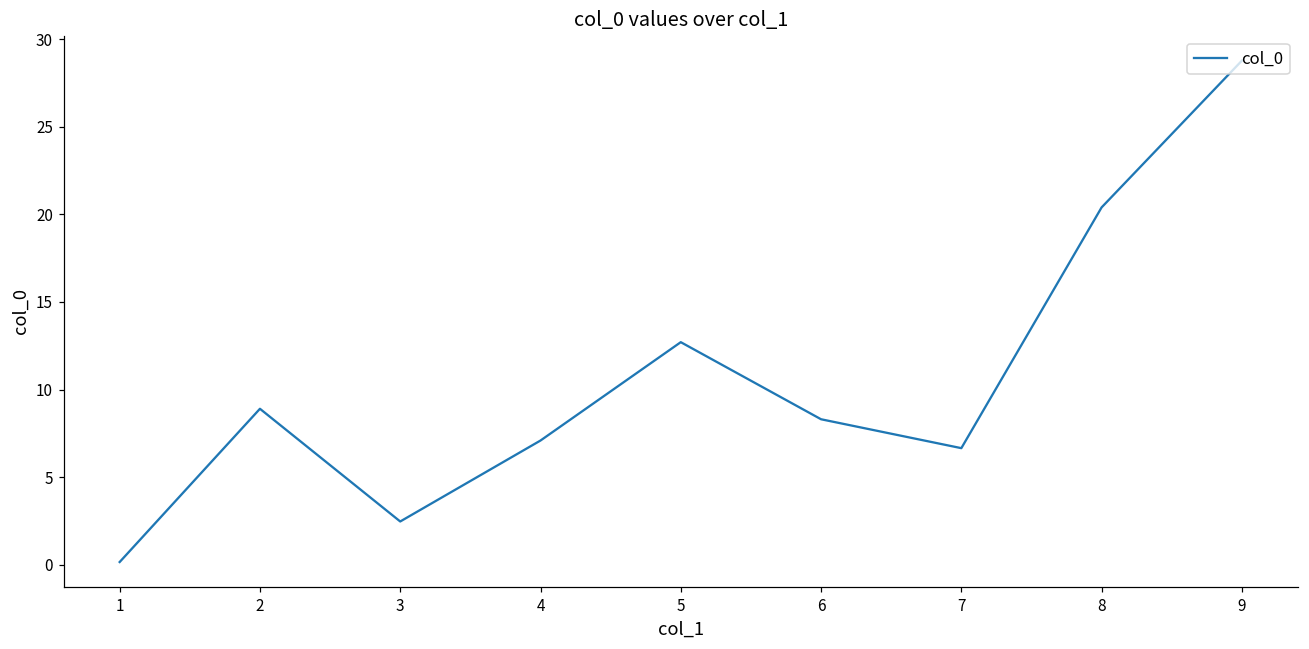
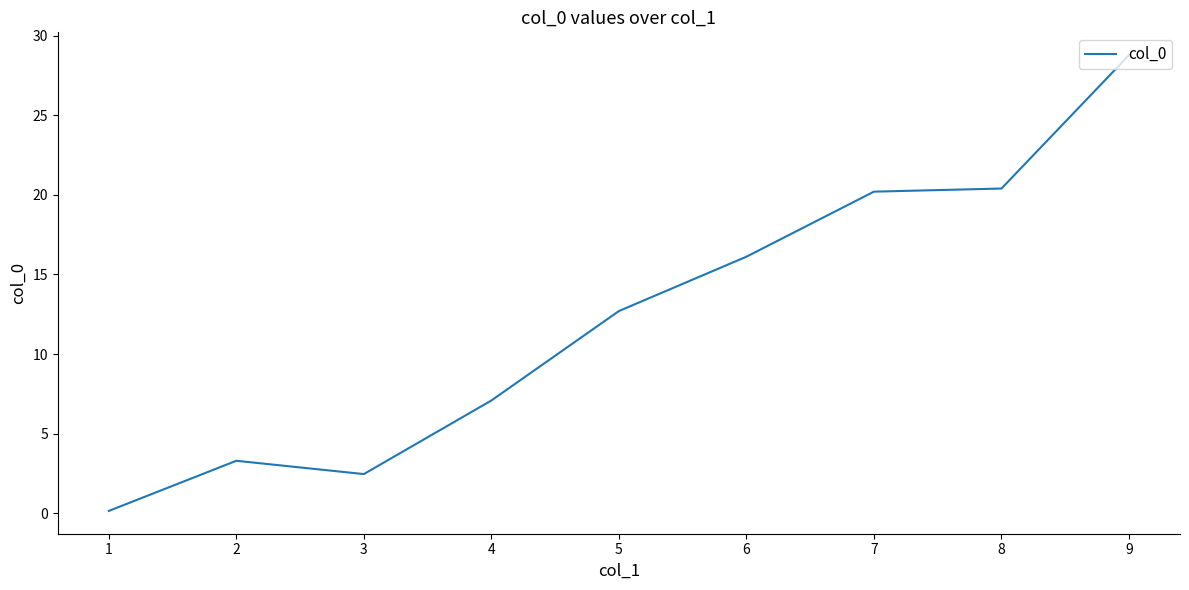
2: 8.9 -> 3.3
6: 8.3 -> 16.1
7: 6.7 -> 20.2
